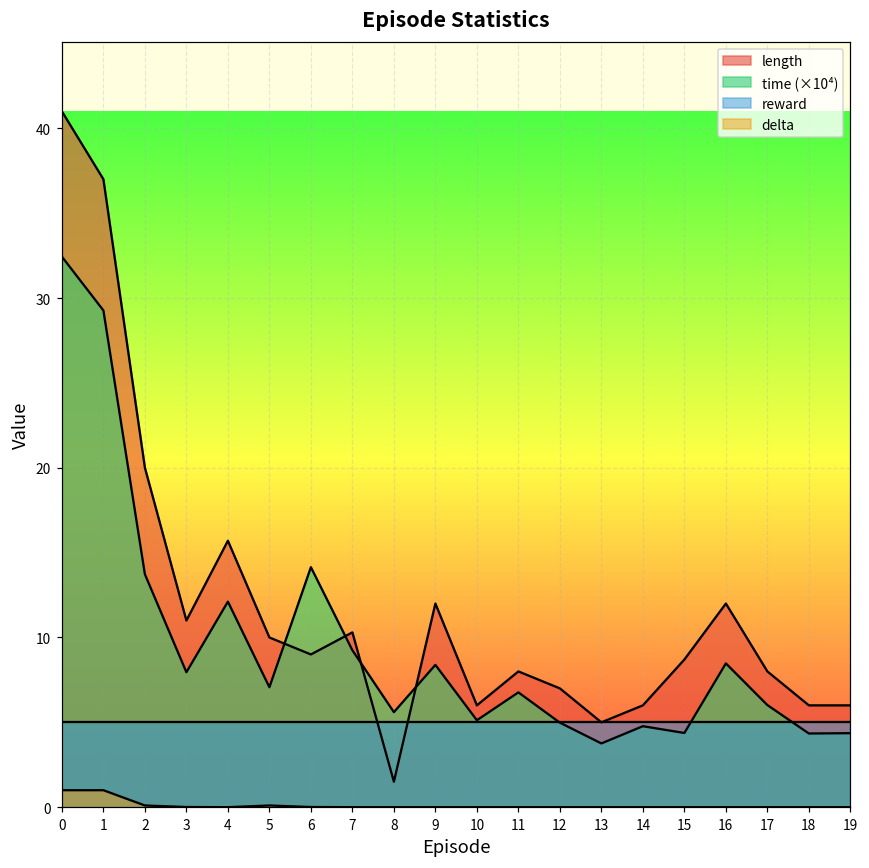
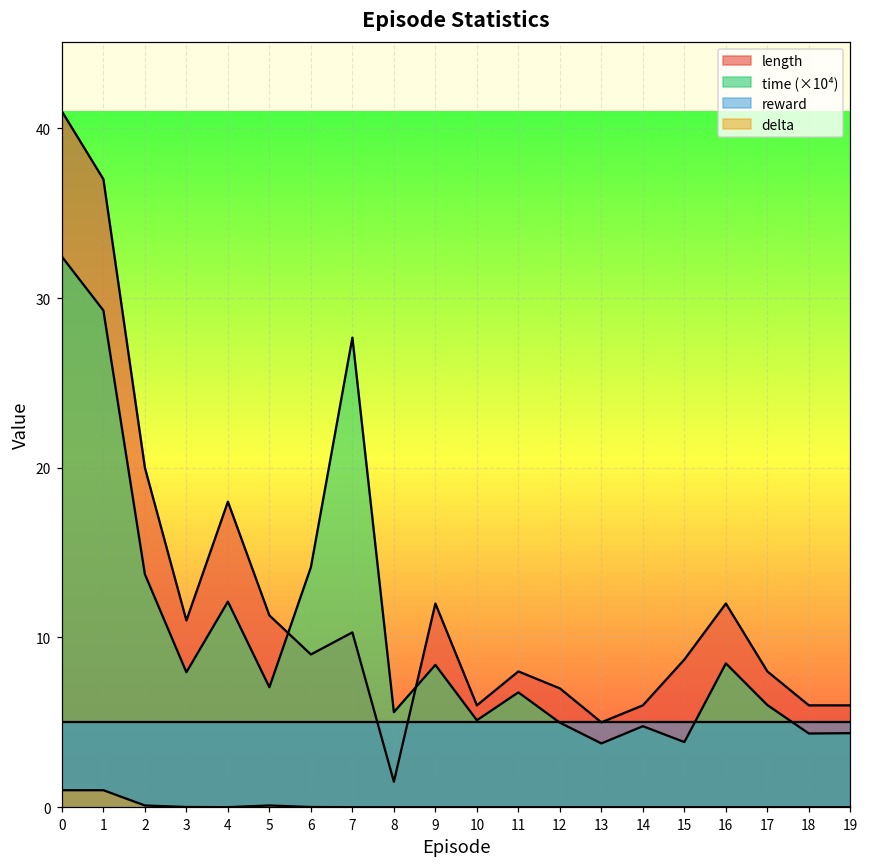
length, 4: 15.7 -> 18.0
length, 5: 10.0 -> 11.3
time (×10⁴), 7: 9.2 -> 27.7
time (×10⁴), 15: 4.4 -> 3.8
